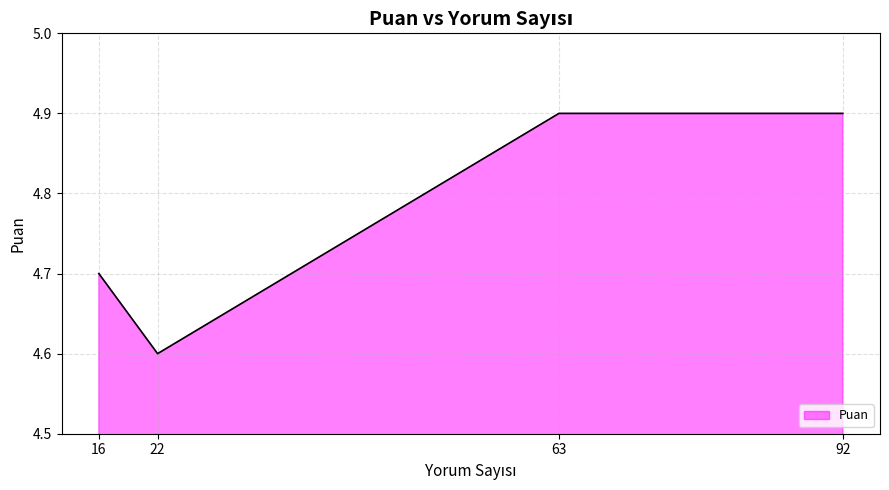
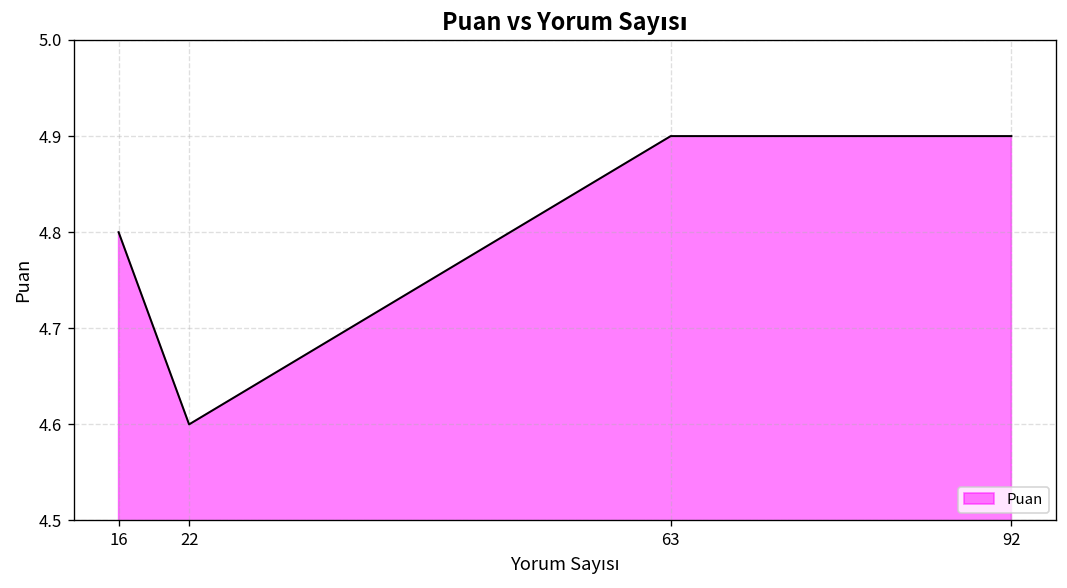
16: 4.7 -> 4.8
